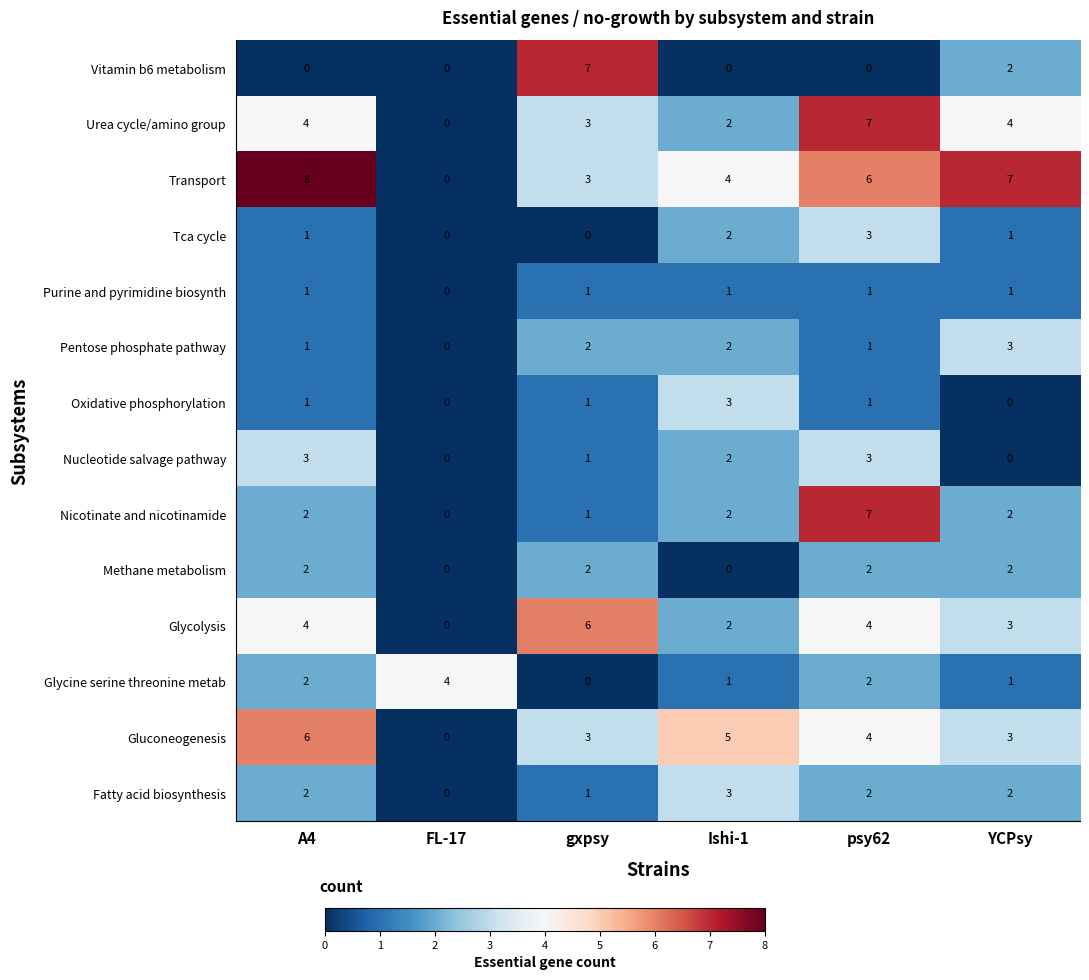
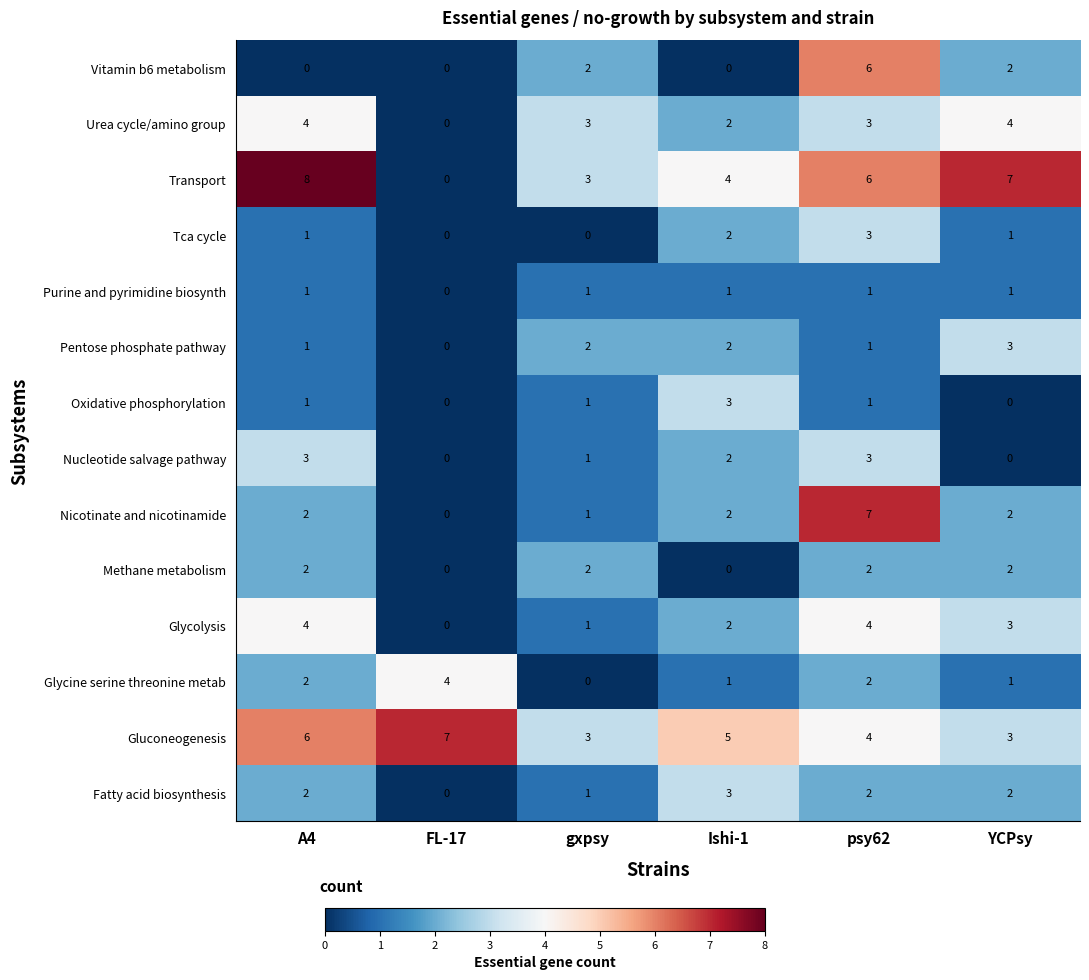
Vitamin b6 metabolism, gxpsy: 7 -> 2
Vitamin b6 metabolism, psy62: 0 -> 6
Urea cycle/amino group, psy62: 7 -> 3
Glycolysis, gxpsy: 6 -> 1
Gluconeogenesis, FL-17: 0 -> 7
